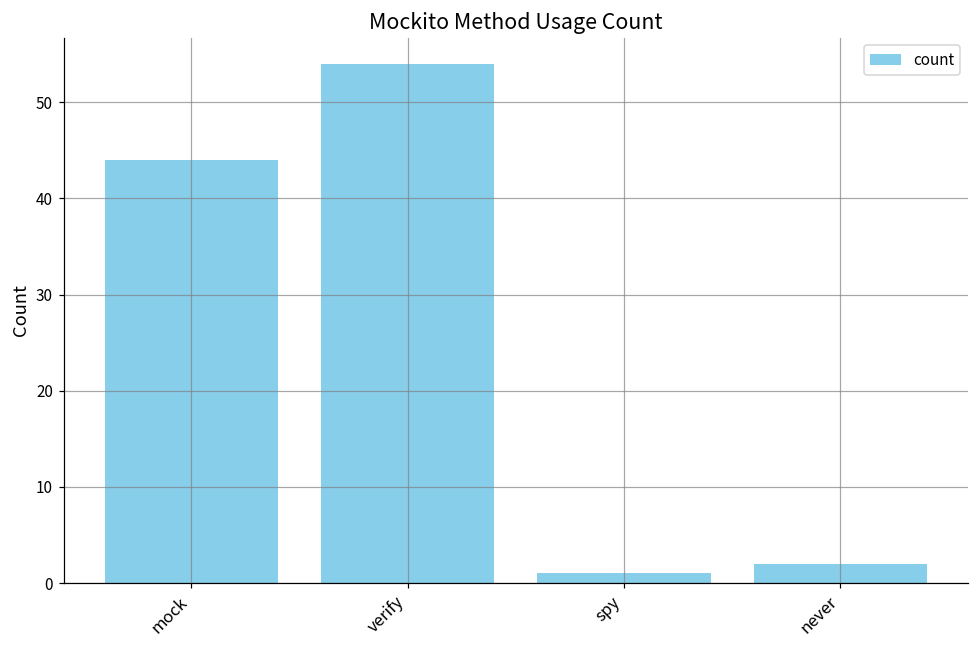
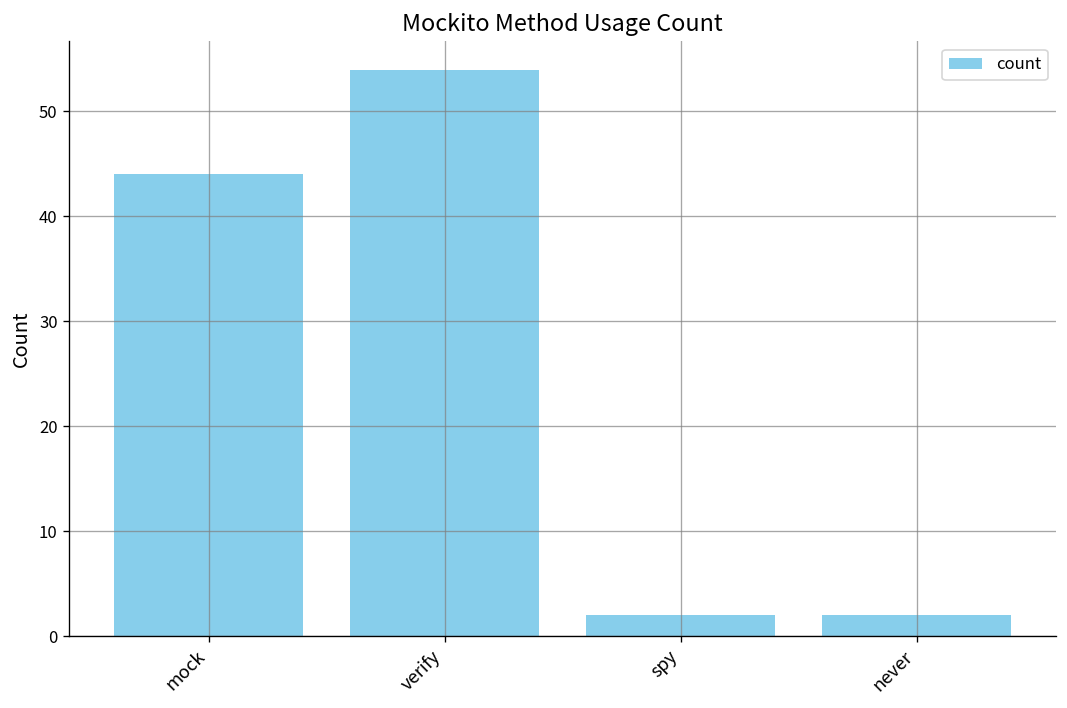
spy: 1 -> 2
